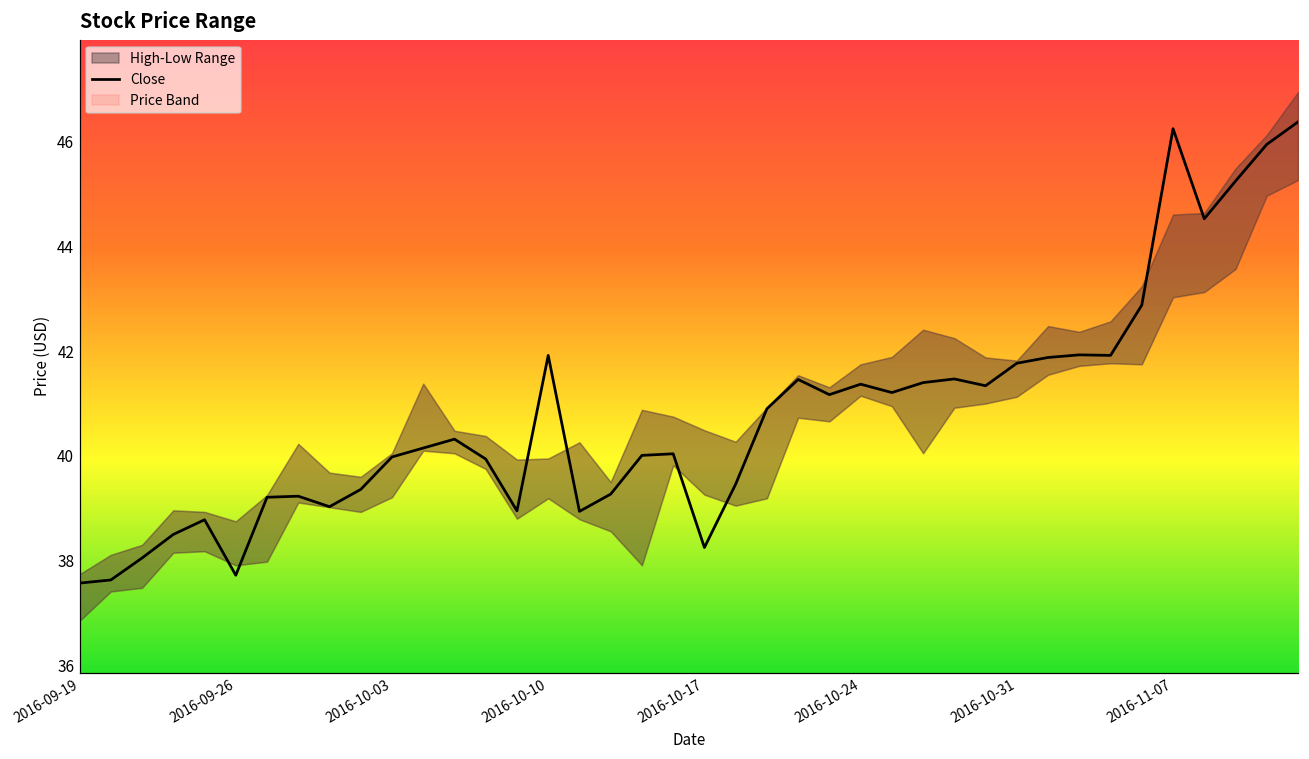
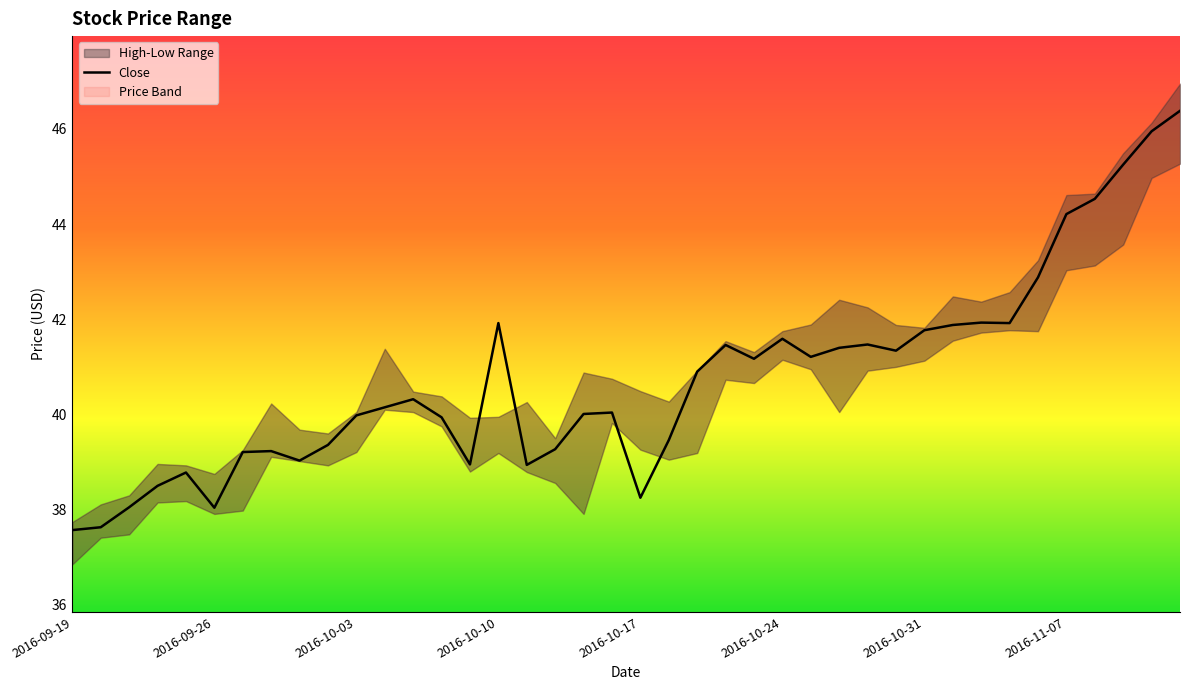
Close, 2016-09-26: 37.7 -> 38.0
Close, 2016-10-24: 41.4 -> 41.6
Close, 2016-11-07: 46.3 -> 44.2
